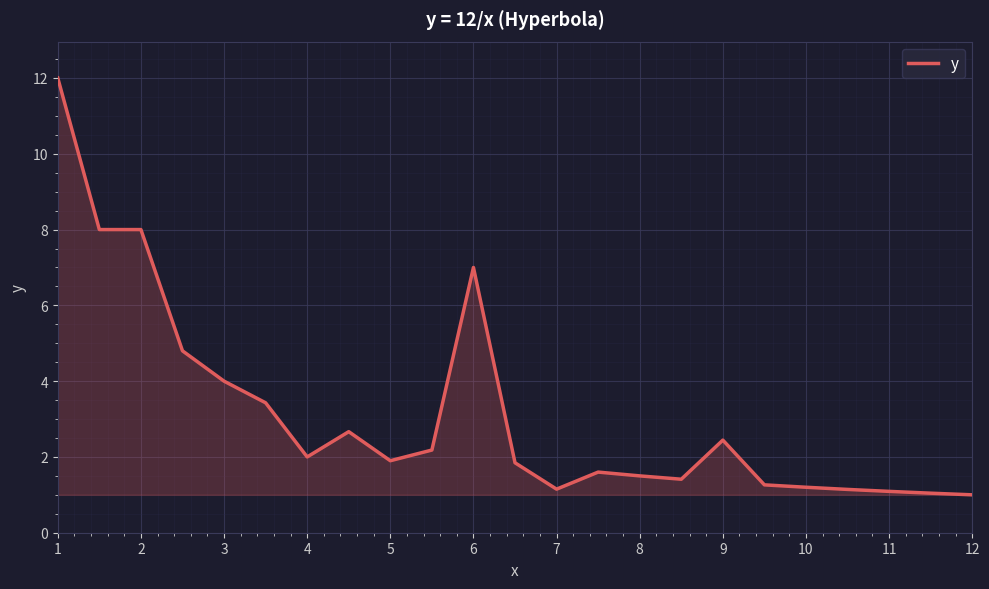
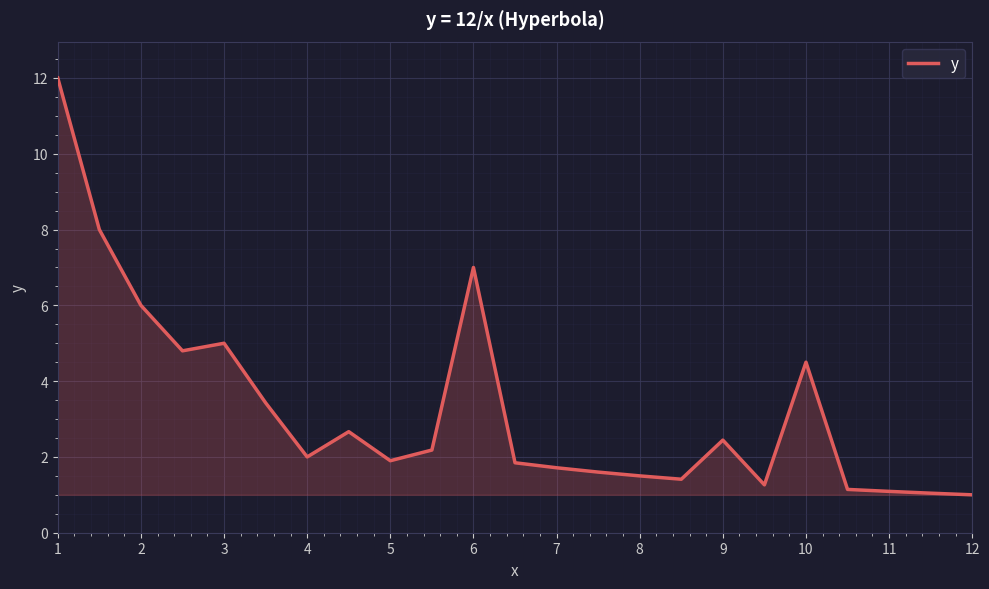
2: 8 -> 6
3: 4 -> 5
7: 1.1 -> 1.7
10: 1.2 -> 4.5
